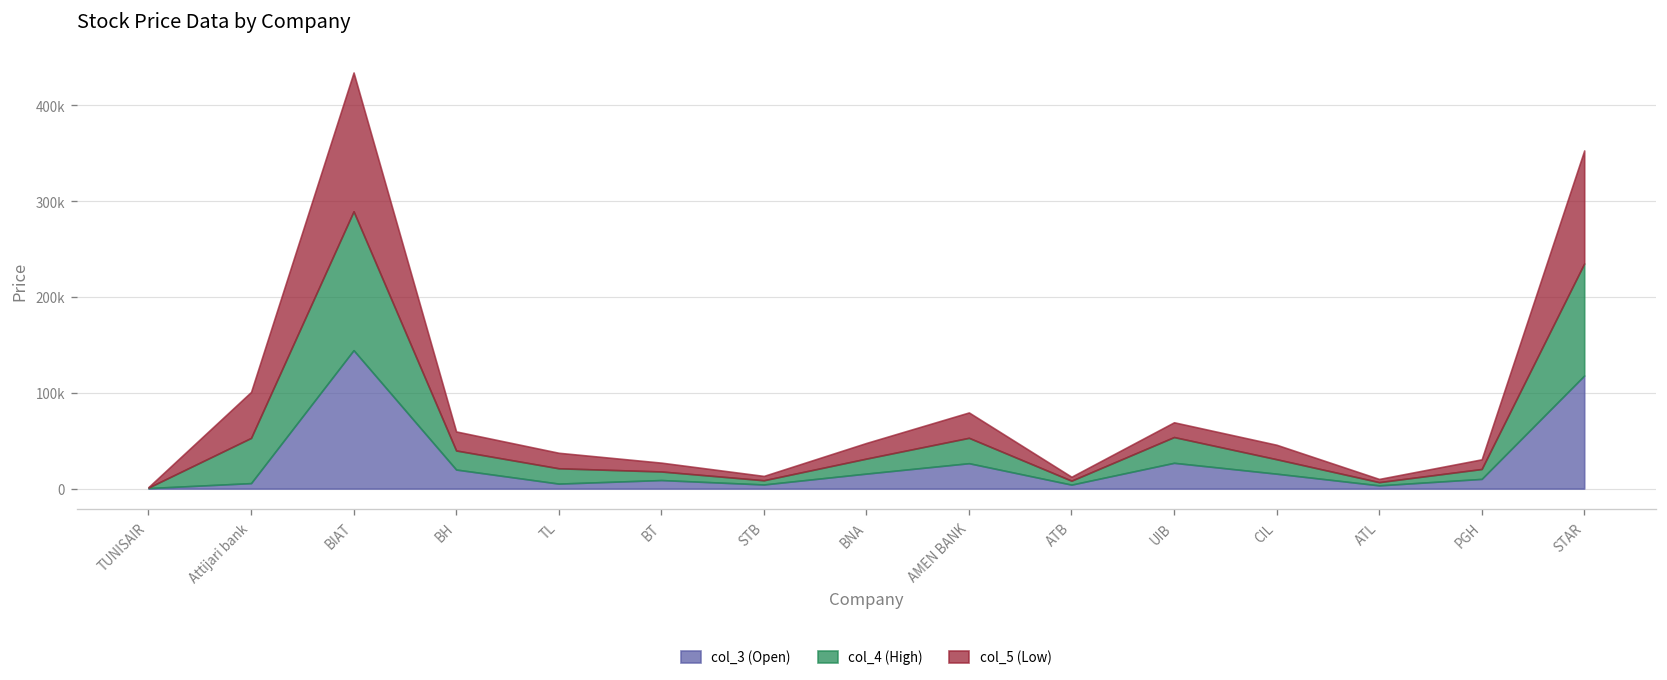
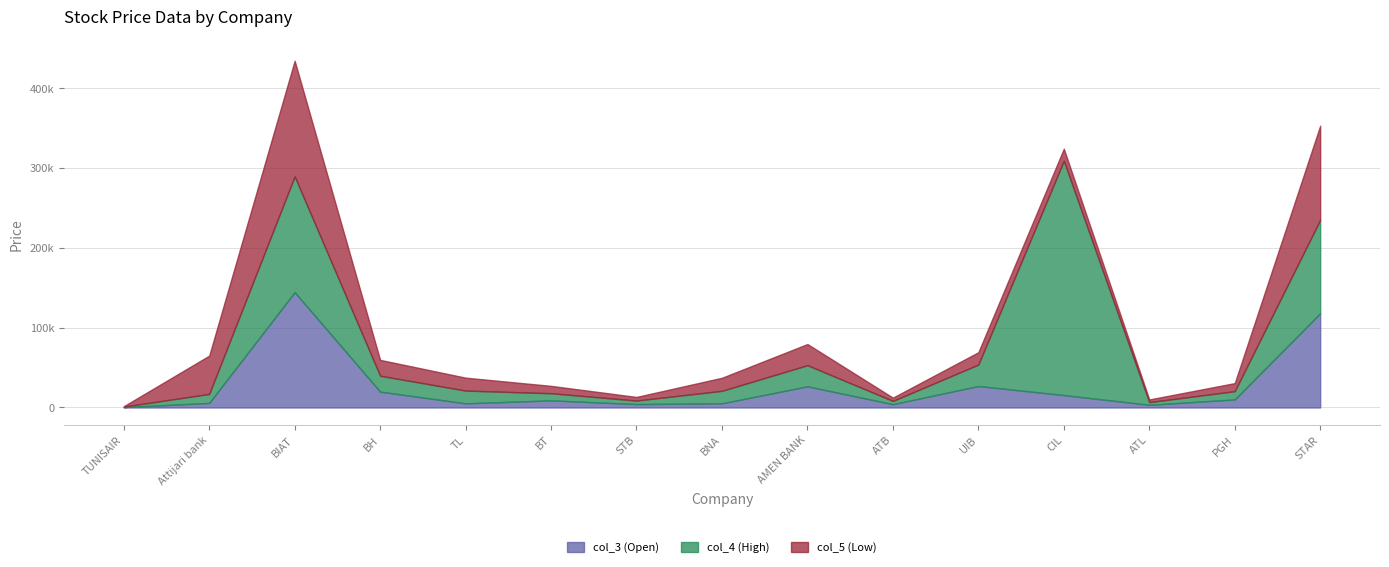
col_4 (High), Attijari bank: 50000 -> 10000
col_3 (Open), BNA: 20000 -> 10000
col_4 (High), CIL: 20000 -> 290000
